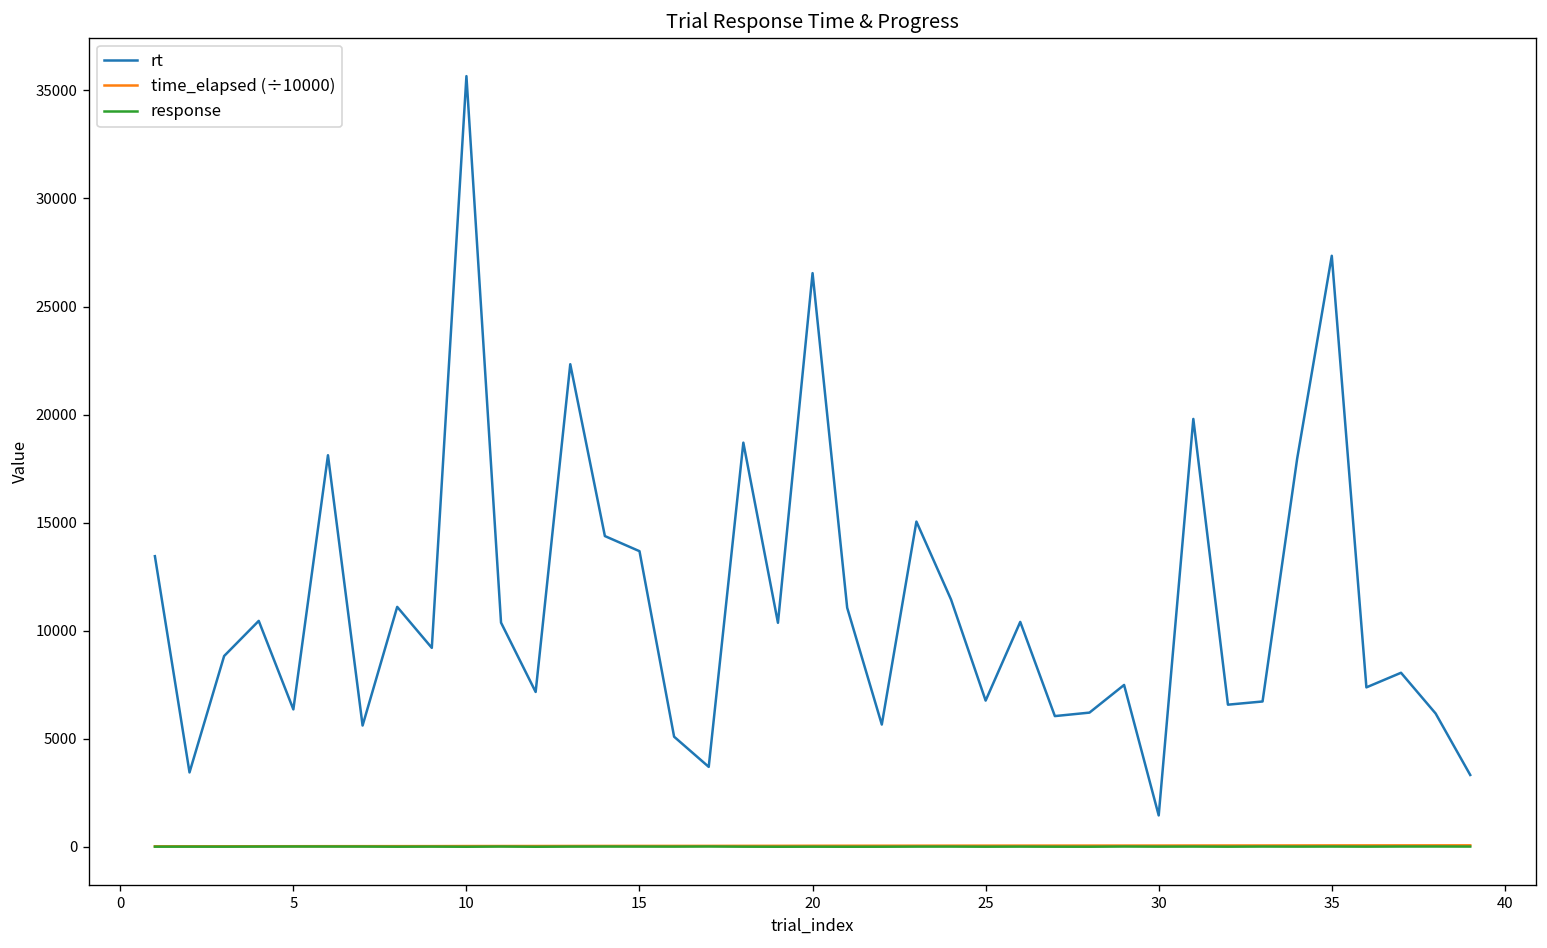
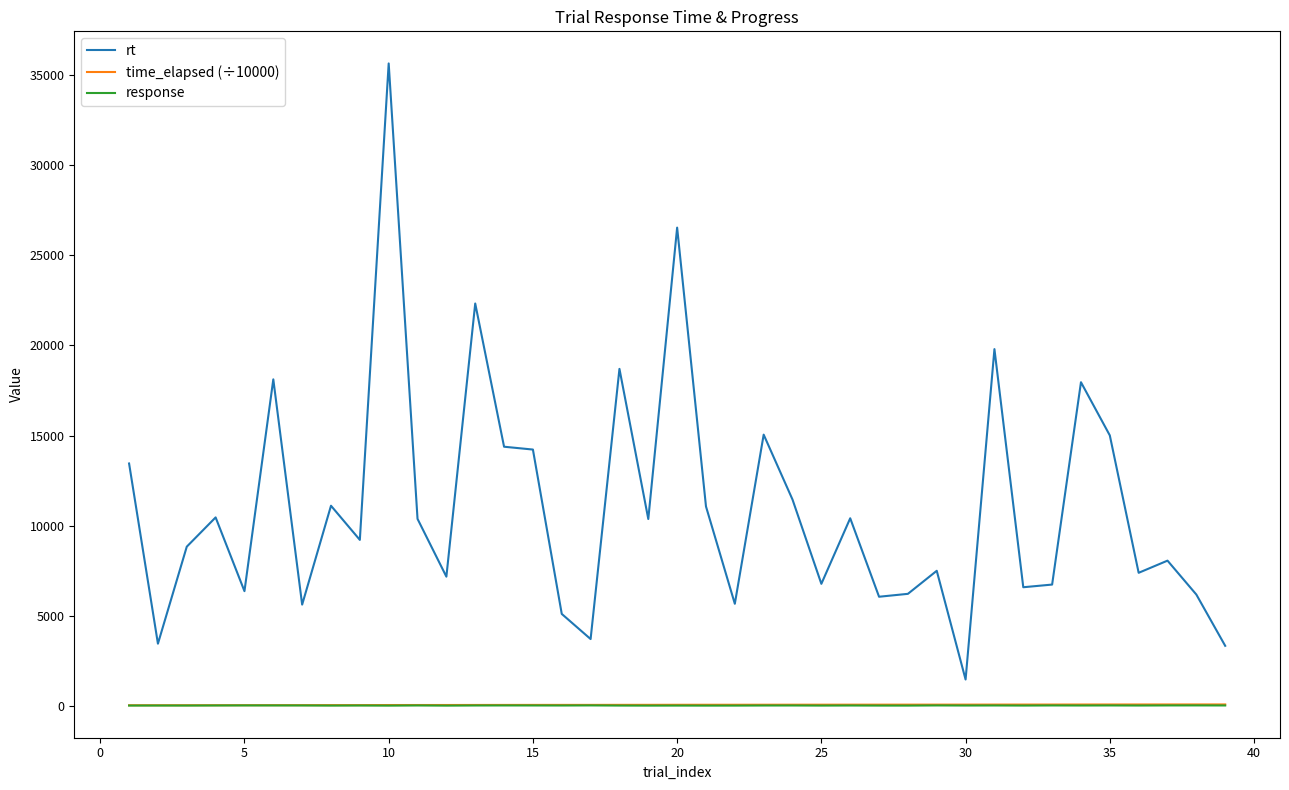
rt, 15: 13700 -> 14200
rt, 35: 27300 -> 15000
